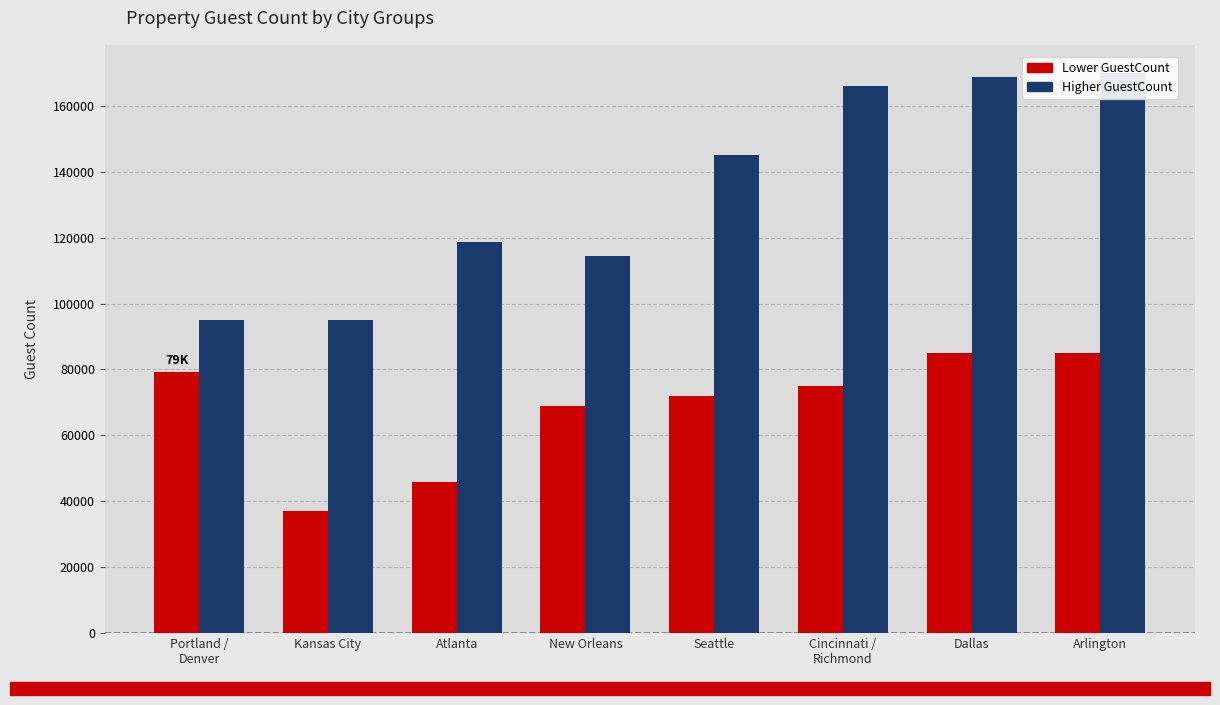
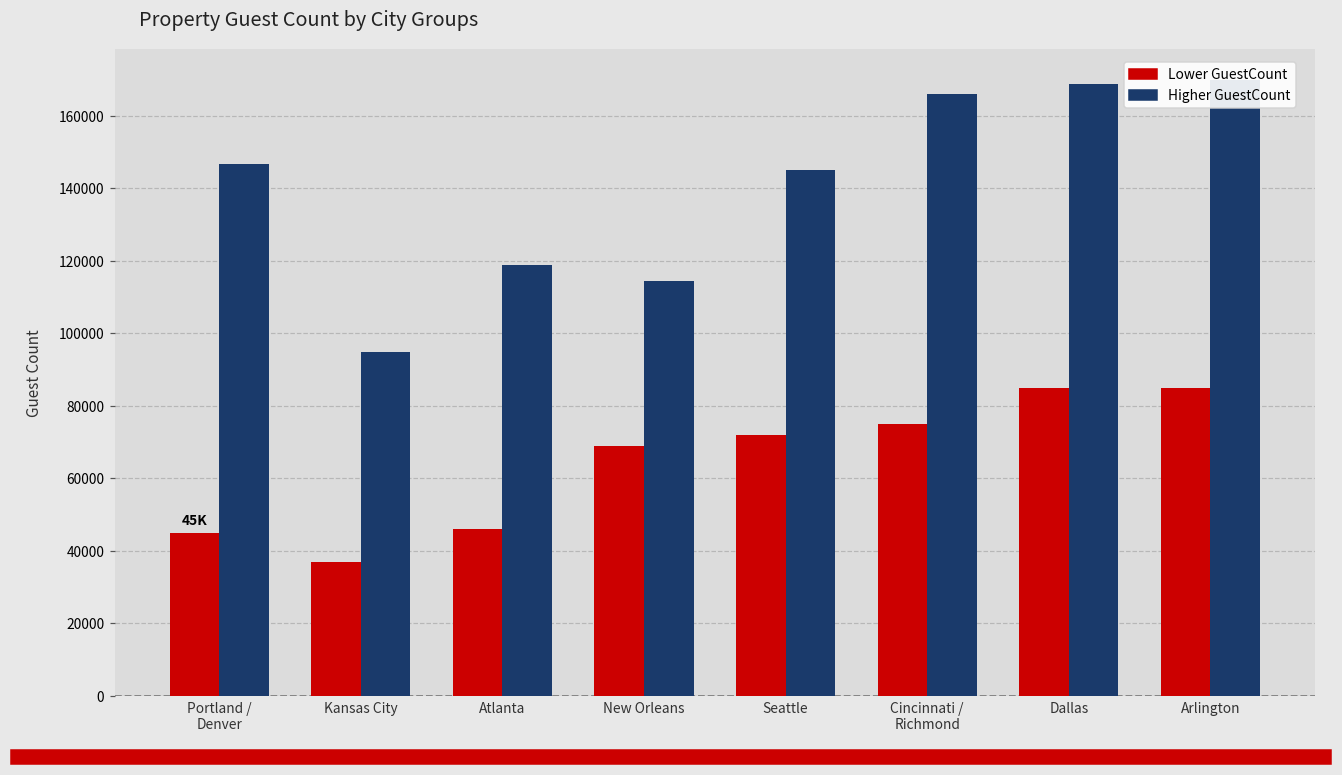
Lower GuestCount, Portland / Denver: 79K -> 45K
Higher GuestCount, Portland / Denver: 95000 -> 147000
